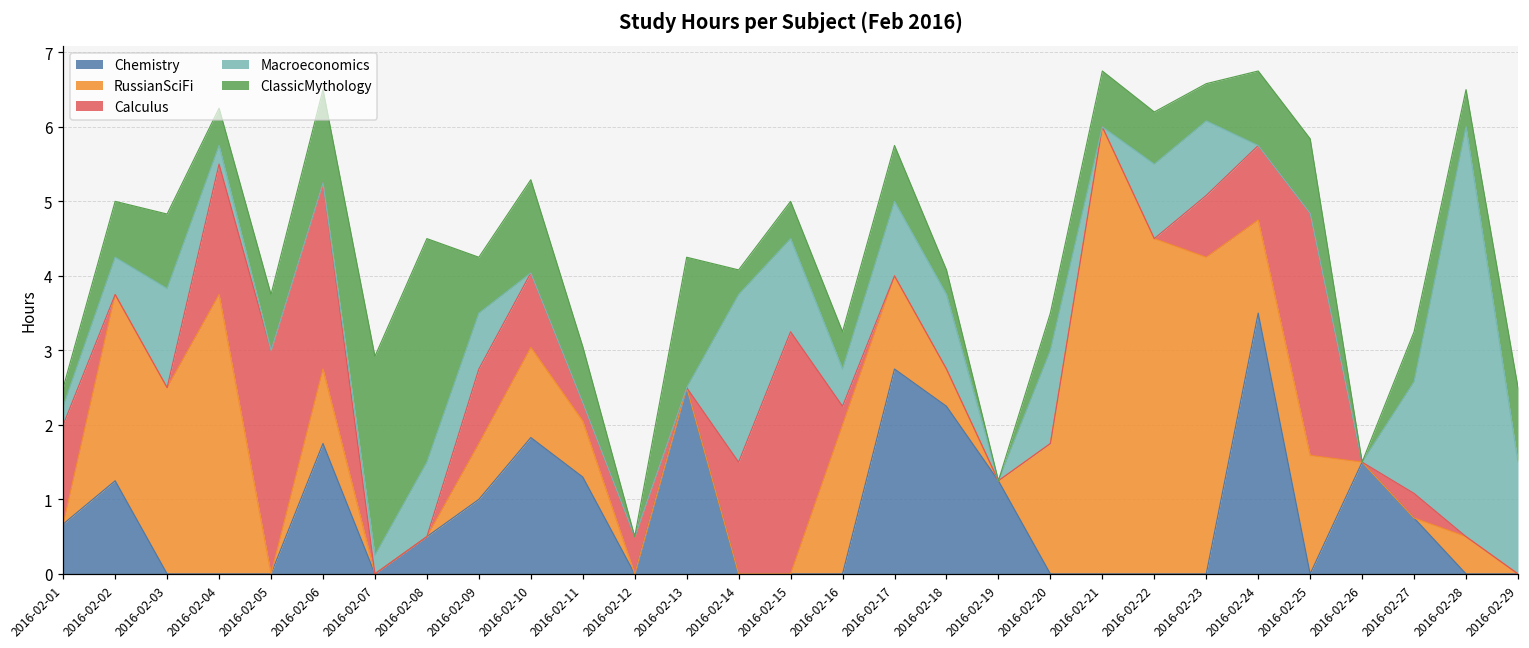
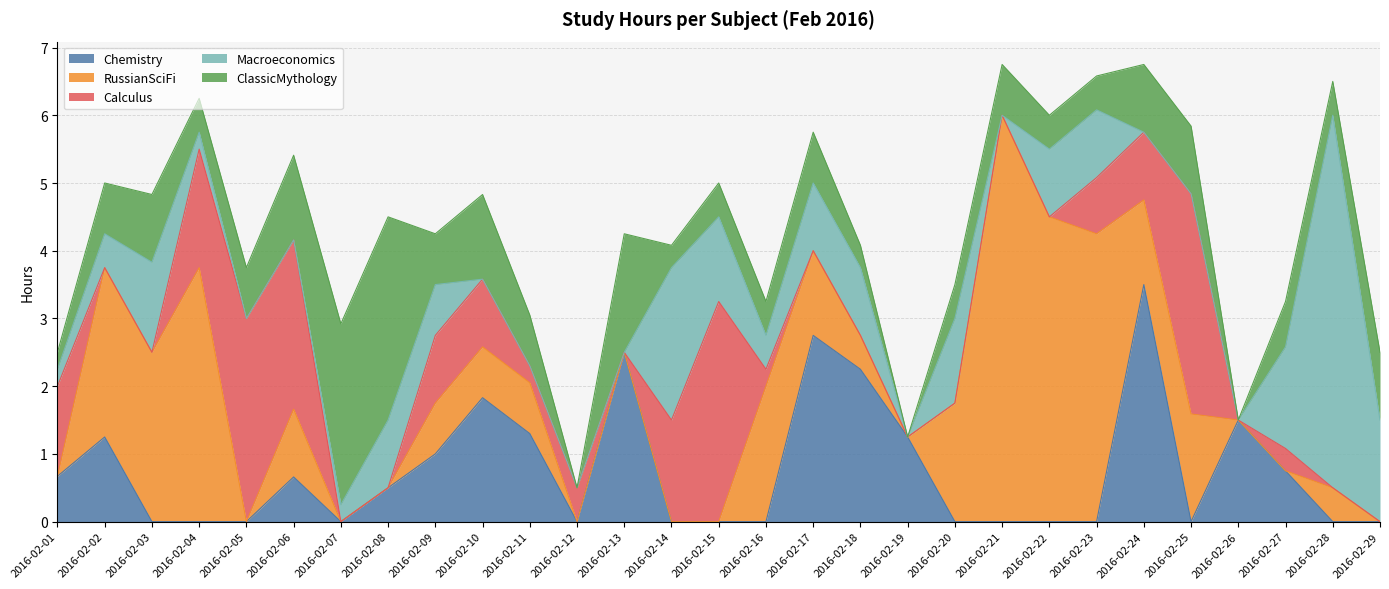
Chemistry, 2016-02-06: 1.8 -> 0.7
RussianSciFi, 2016-02-10: 1.2 -> 0.8
ClassicMythology, 2016-02-22: 0.7 -> 0.5
